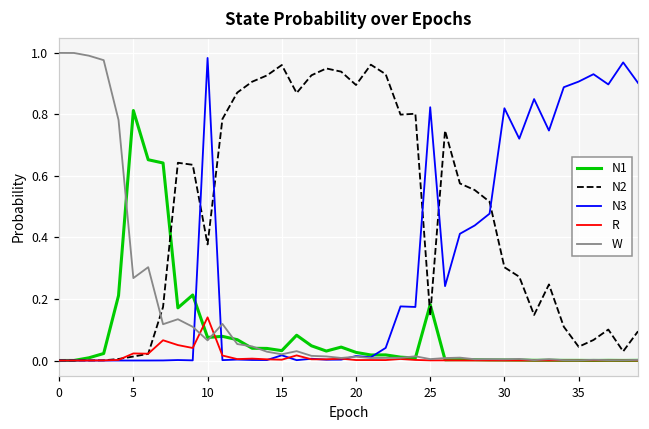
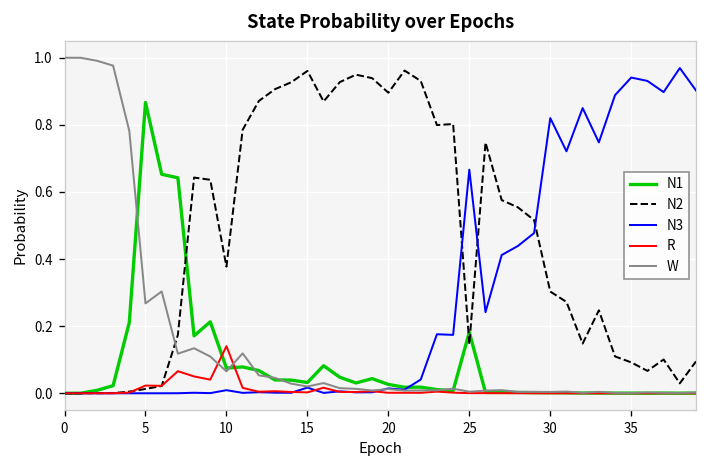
N1, 5: 0.81 -> 0.87
N3, 10: 0.98 -> 0.01
N3, 25: 0.82 -> 0.67
N2, 35: 0.04 -> 0.09
N3, 35: 0.91 -> 0.94
